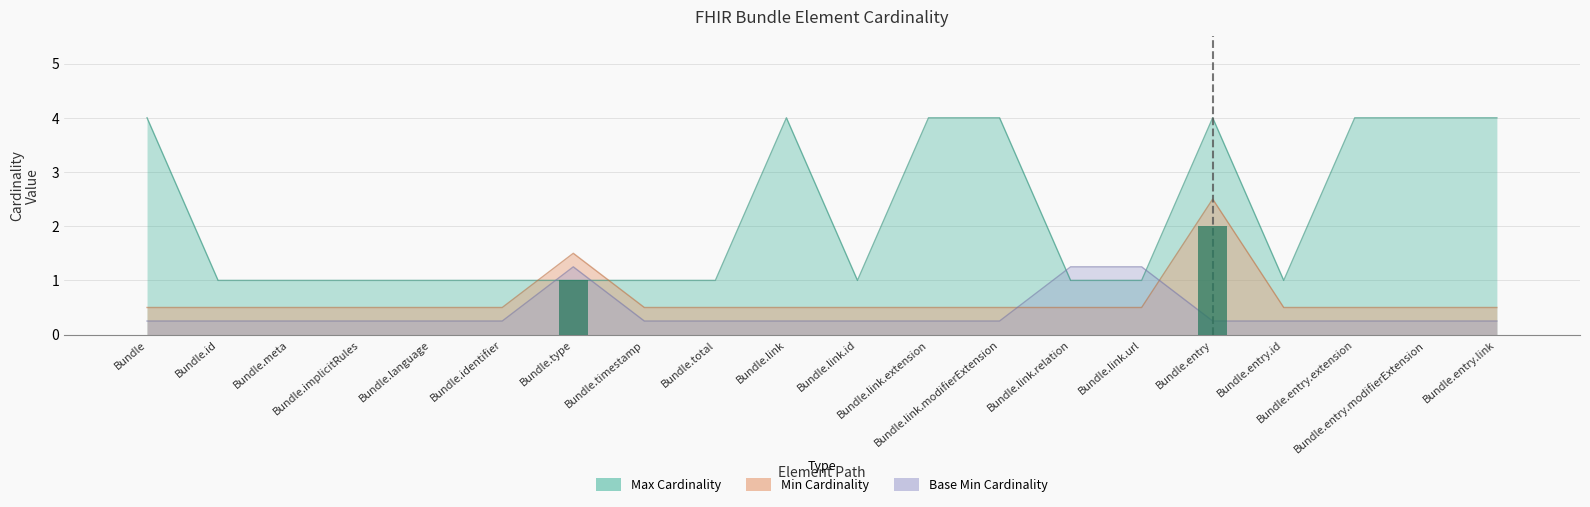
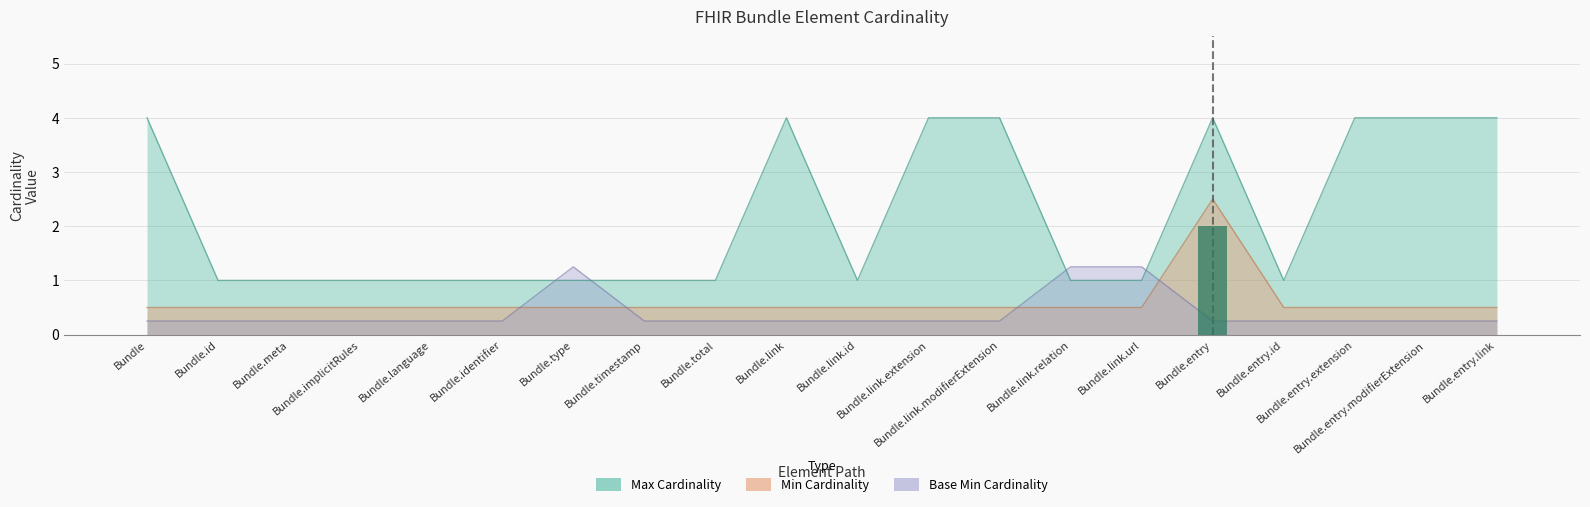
Min Cardinality, Bundle.type: 1.5 -> 0.5
